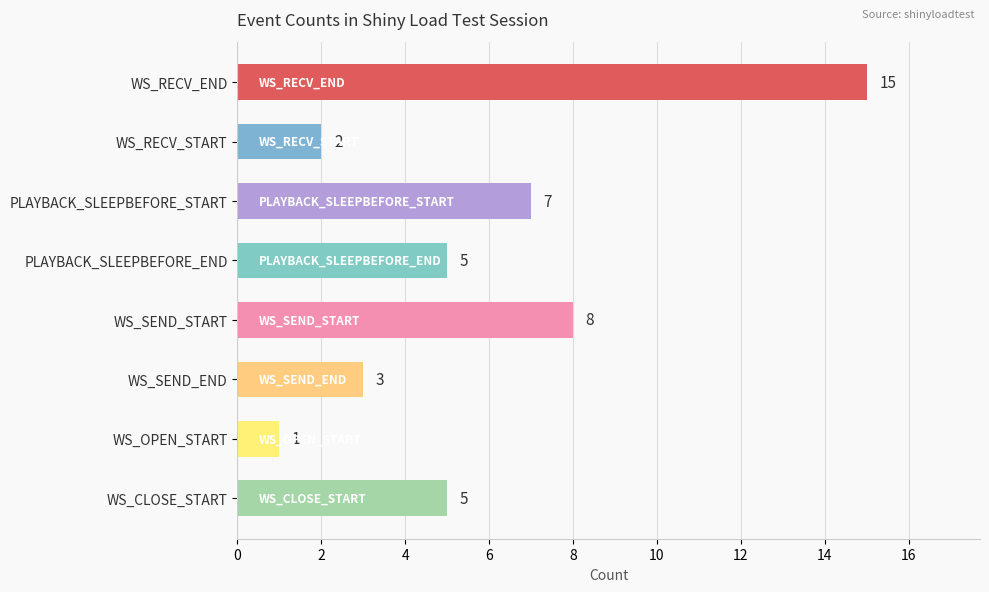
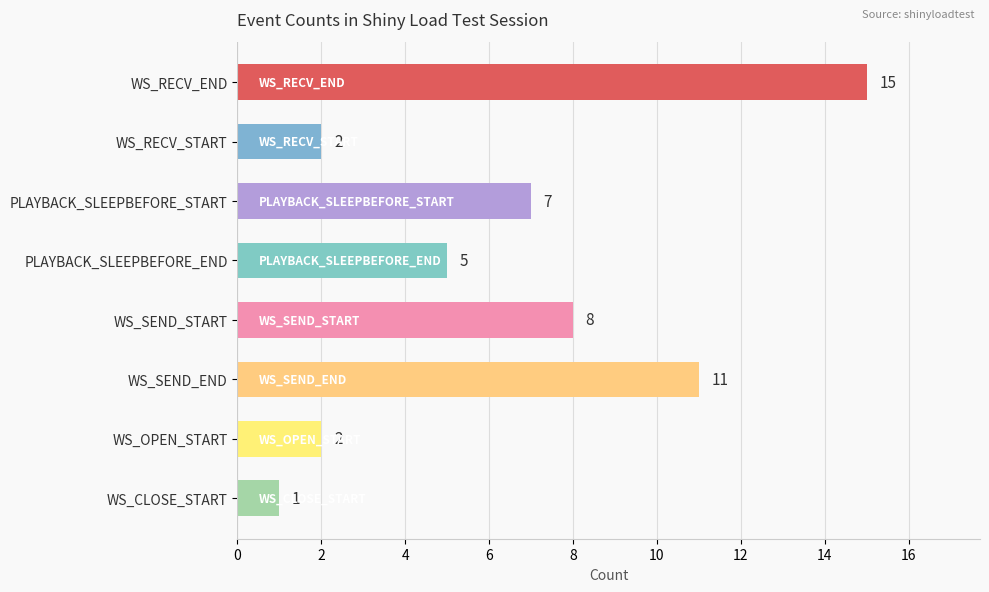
WS_SEND_END: 3 -> 11
WS_OPEN_START: 1 -> 2
WS_CLOSE_START: 5 -> 1
